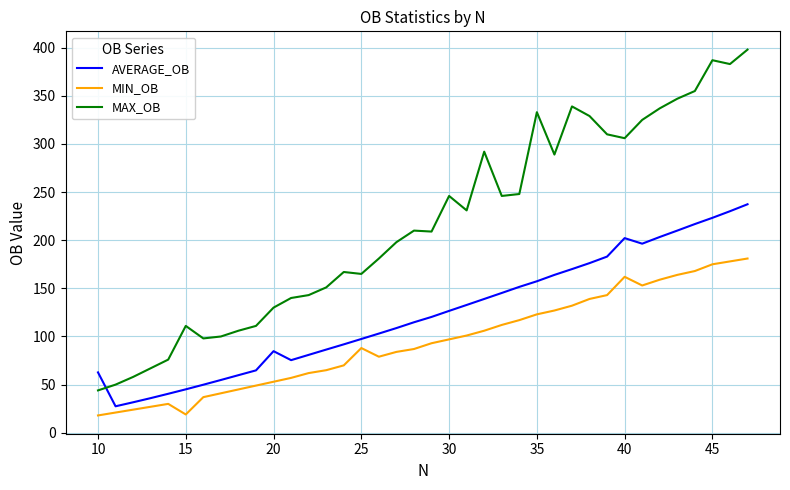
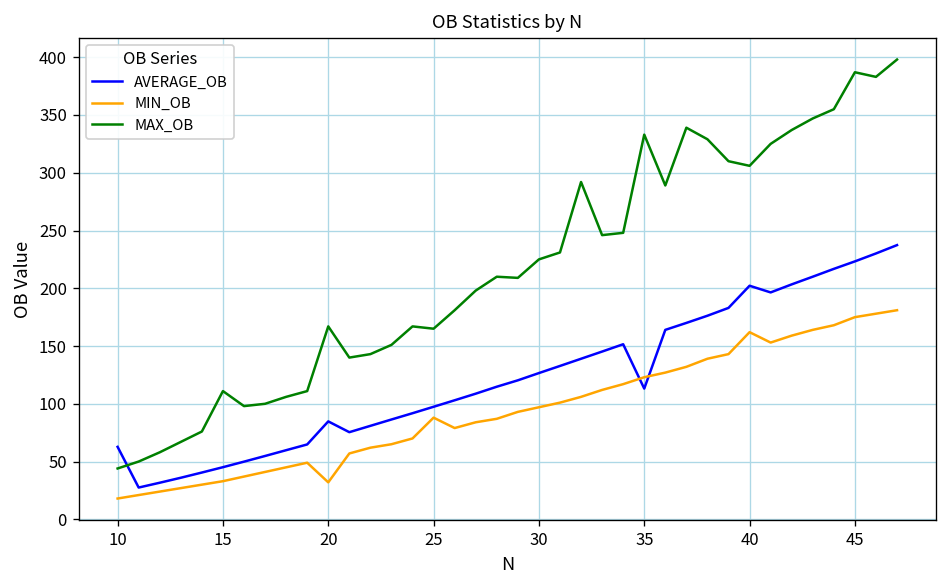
MIN_OB, 15: 20 -> 30
MIN_OB, 20: 50 -> 30
MAX_OB, 20: 130 -> 170
MAX_OB, 30: 250 -> 230
AVERAGE_OB, 35: 160 -> 110
